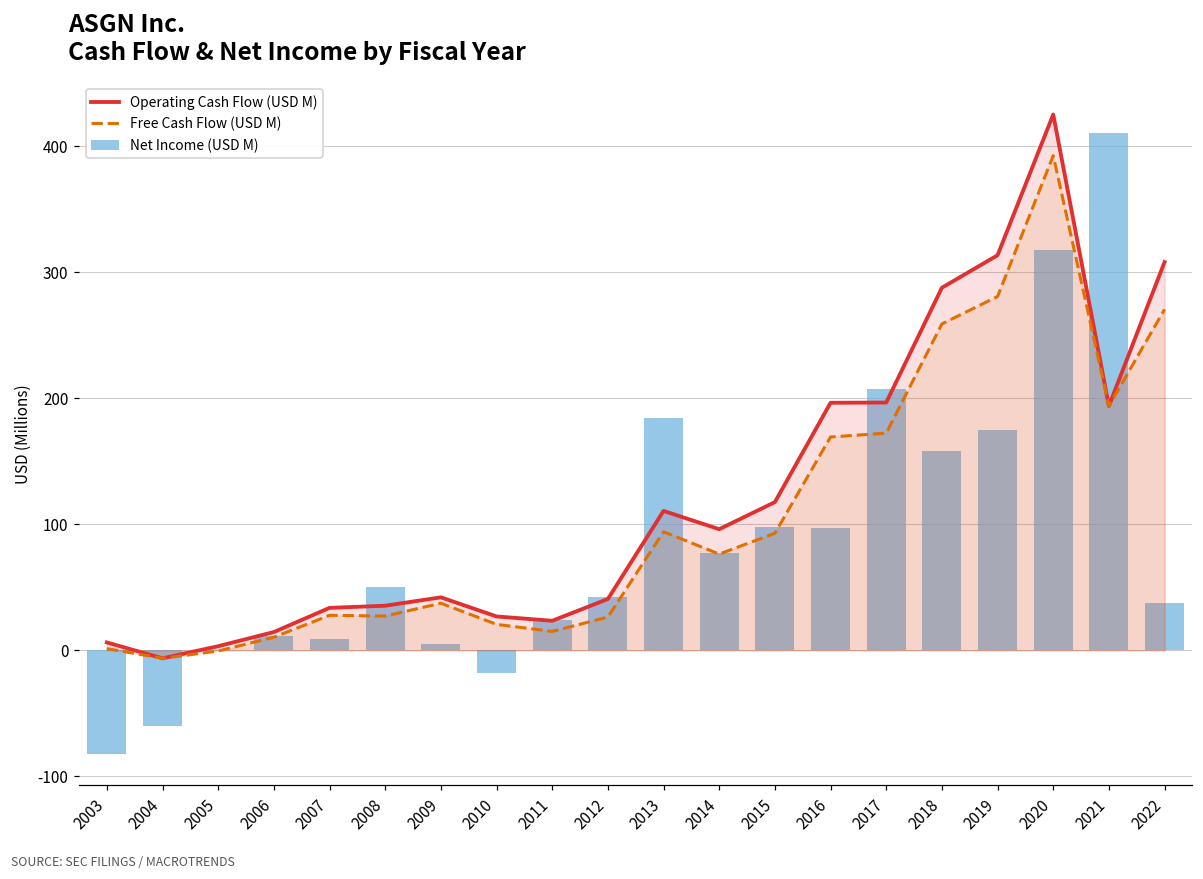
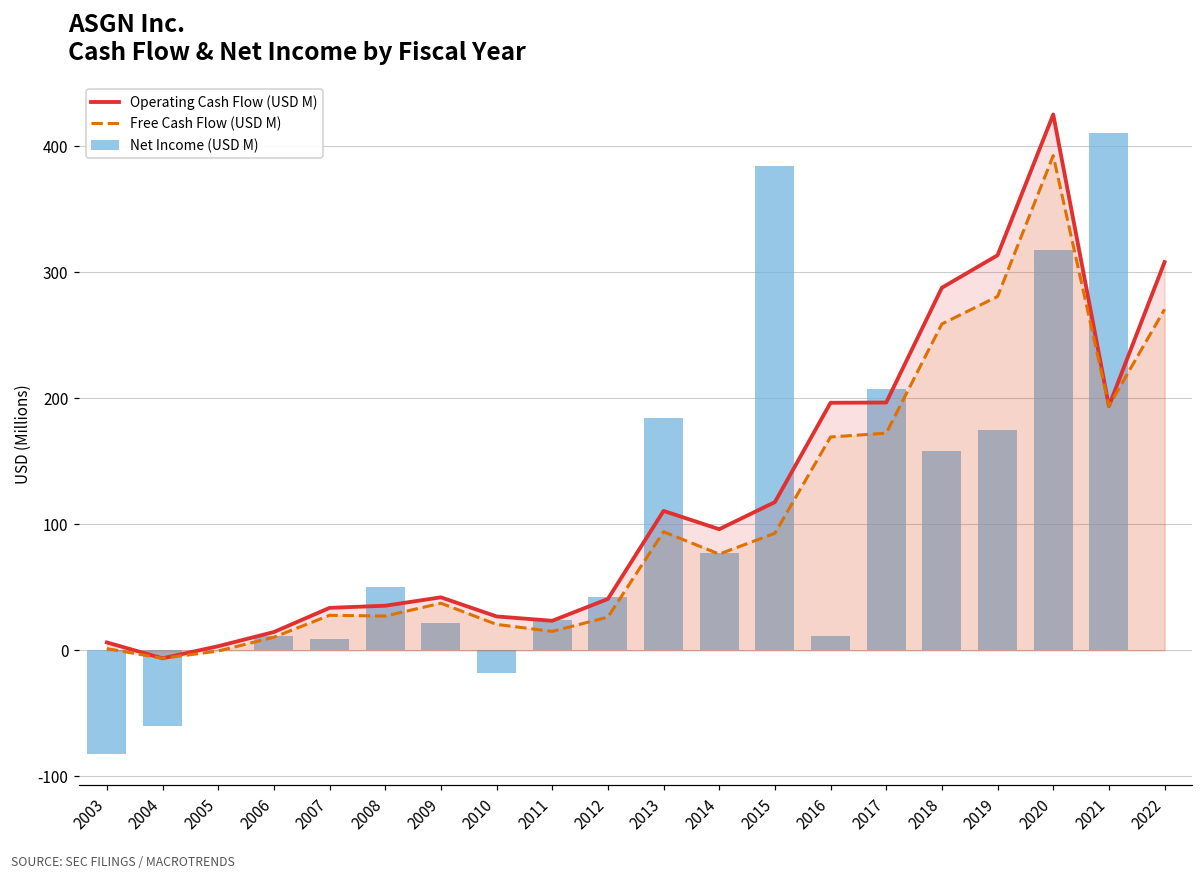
Net Income (USD M), 2009: 5 -> 21
Net Income (USD M), 2015: 98 -> 384
Net Income (USD M), 2016: 97 -> 11
Net Income (USD M), 2022: 38 -> 0
